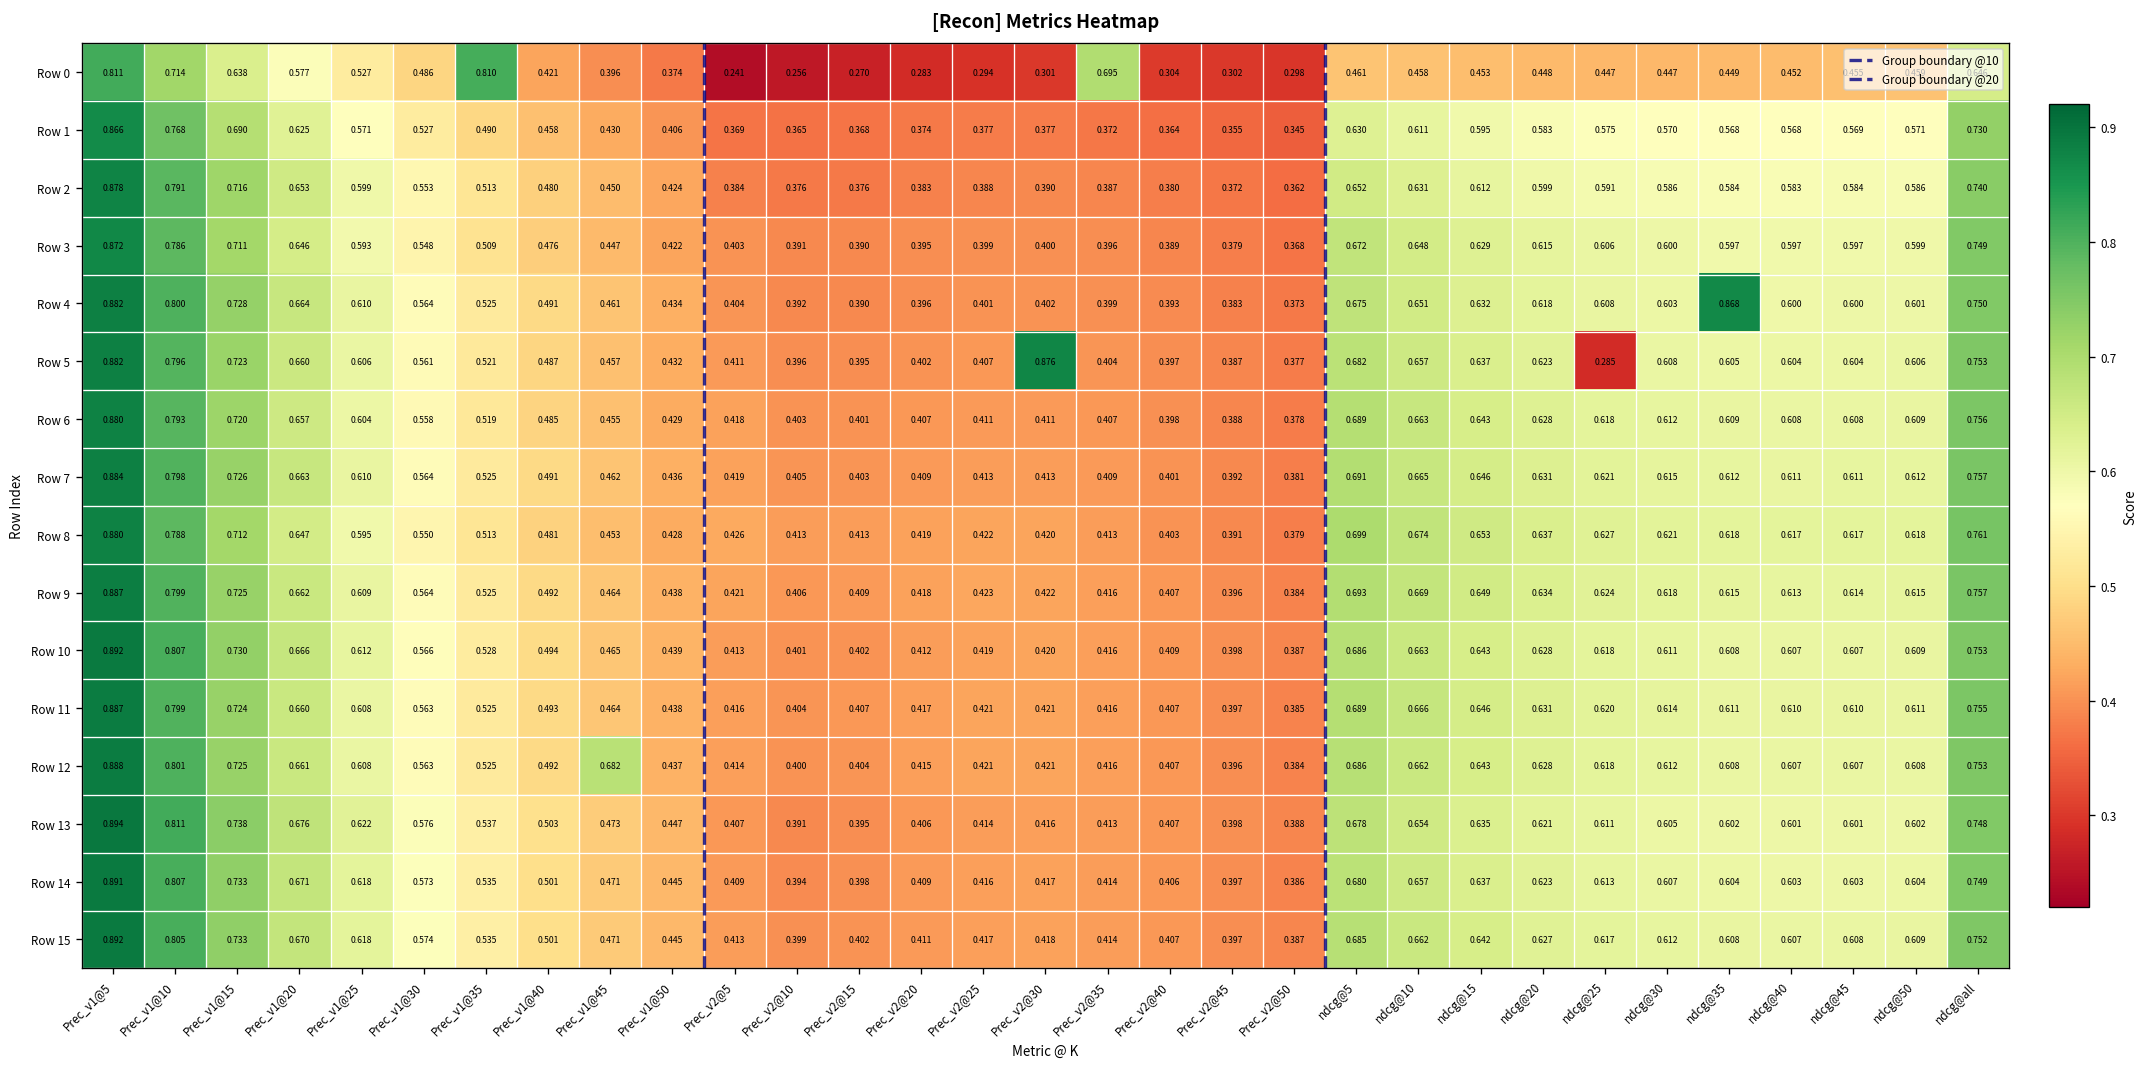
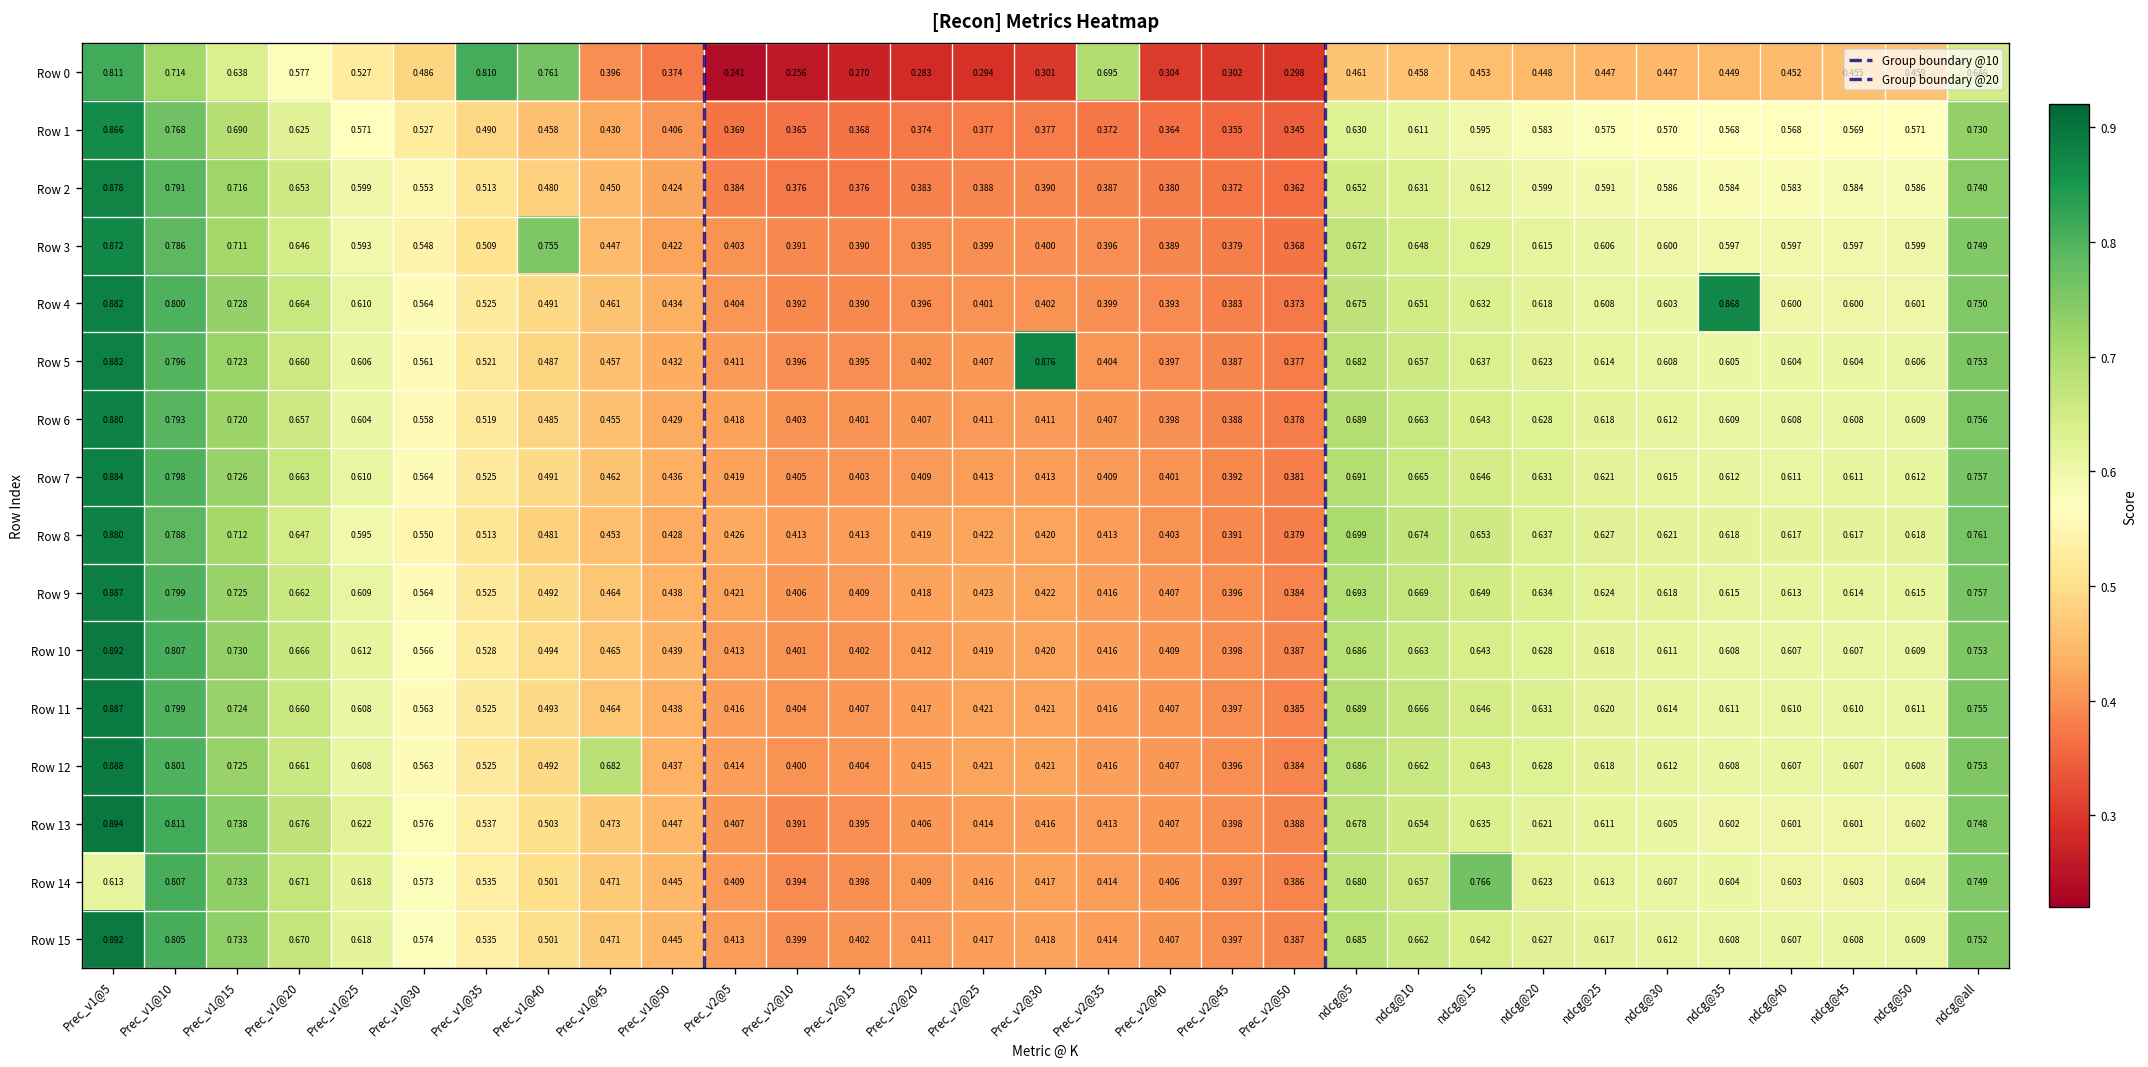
Row 0, Prec_v1@40: 0.421 -> 0.761
Row 3, Prec_v1@40: 0.476 -> 0.755
Row 5, ndcg@25: 0.285 -> 0.614
Row 14, Prec_v1@5: 0.891 -> 0.613
Row 14, ndcg@15: 0.637 -> 0.766
